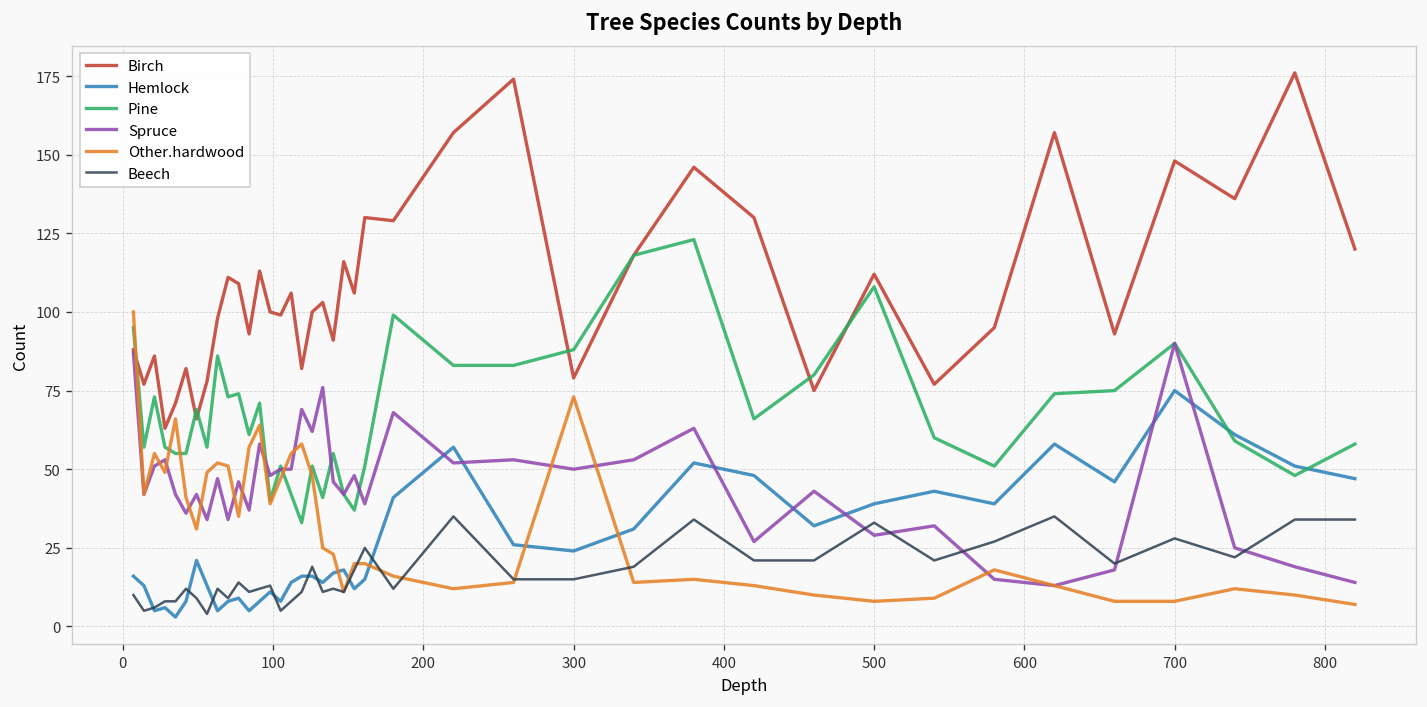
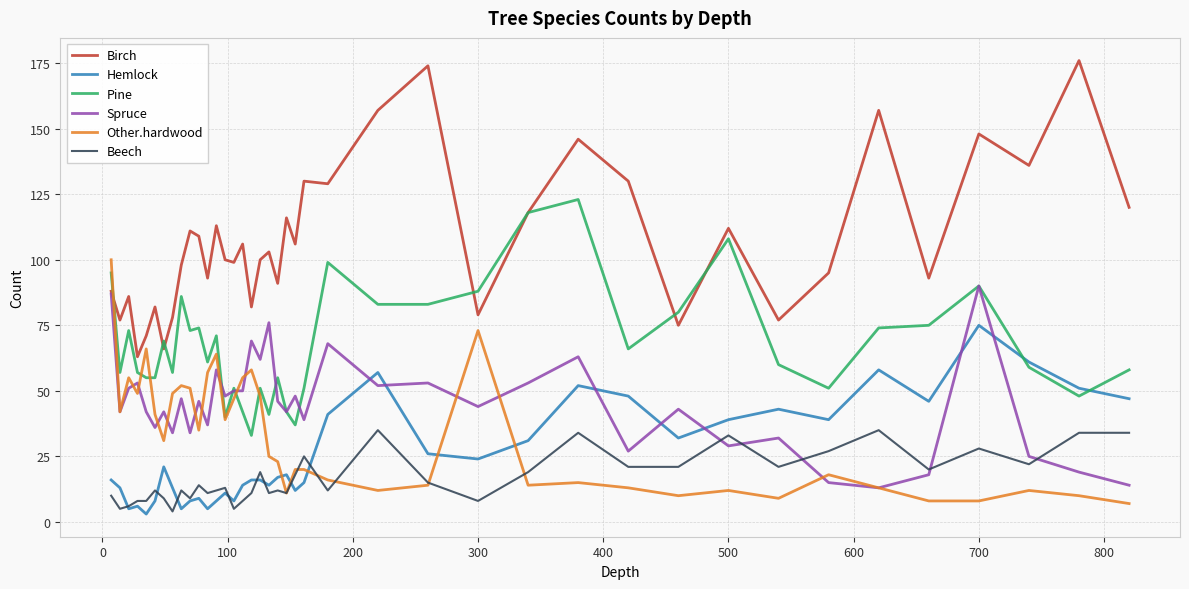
Spruce, 300: 50 -> 44
Beech, 300: 15 -> 8
Other.hardwood, 500: 8 -> 12
